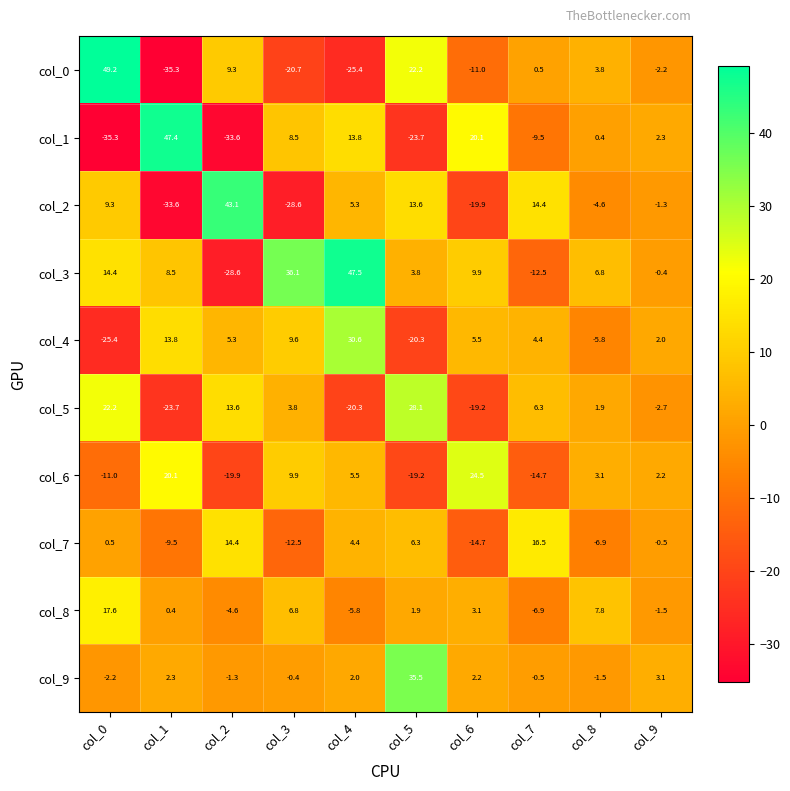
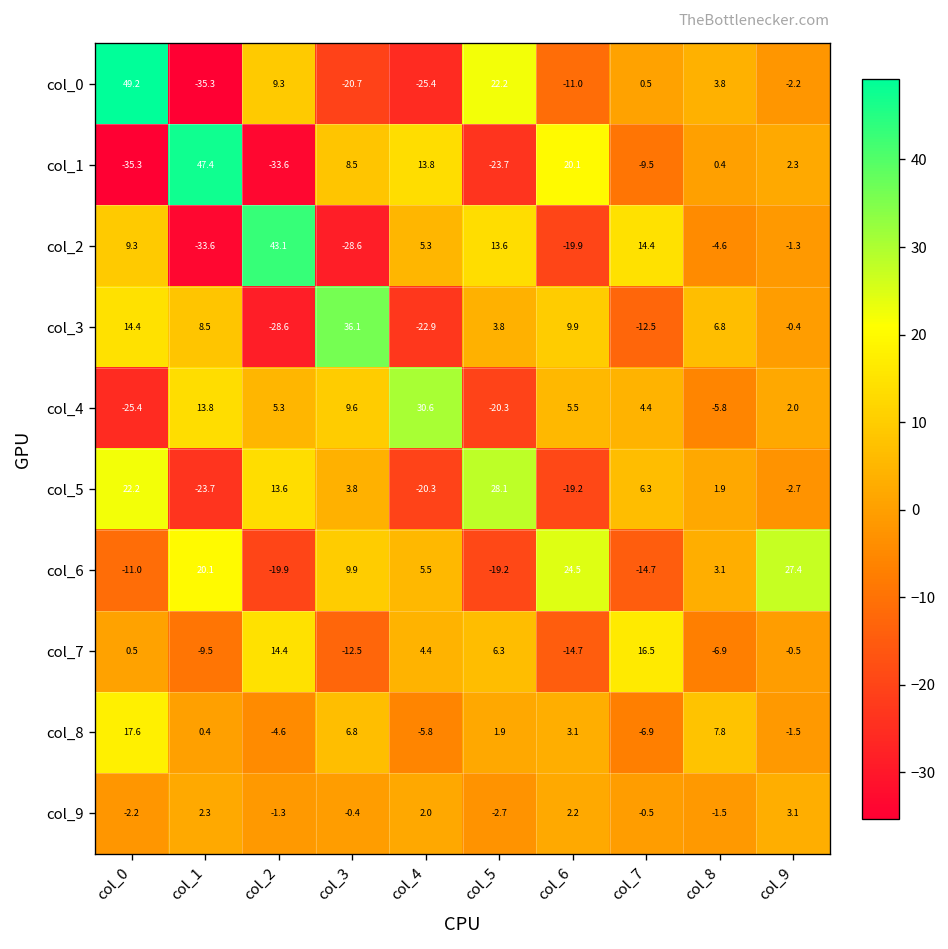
col_3, col_4: 47.5 -> -22.9
col_6, col_9: 2.2 -> 27.4
col_9, col_5: 35.5 -> -2.7
